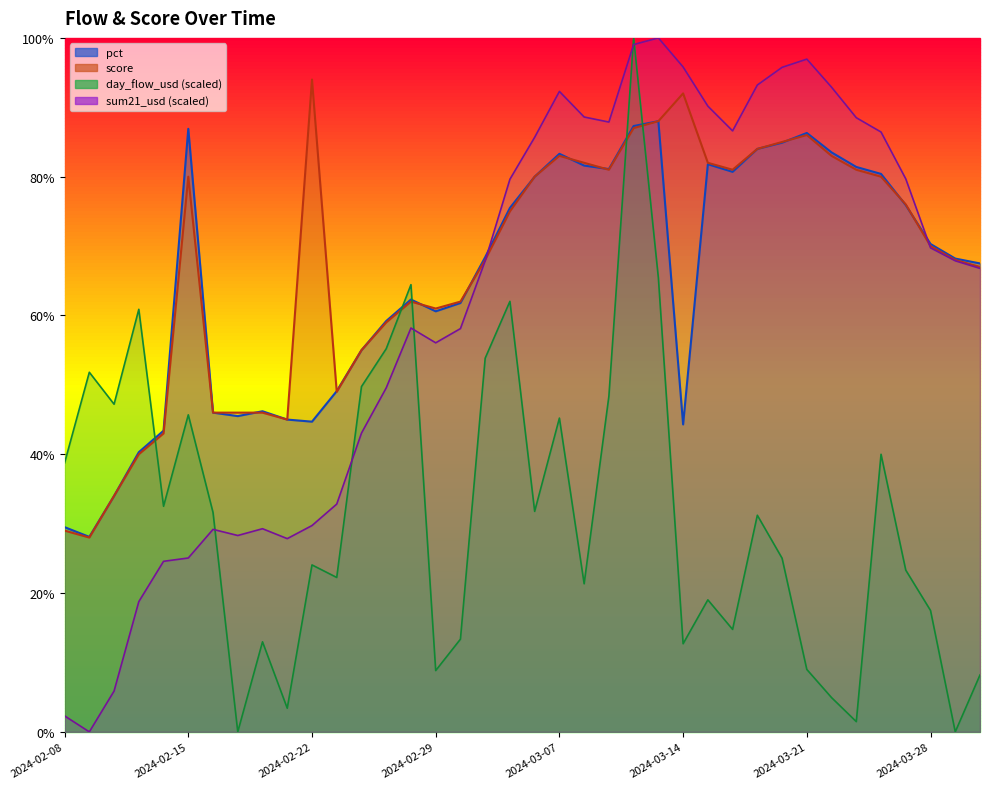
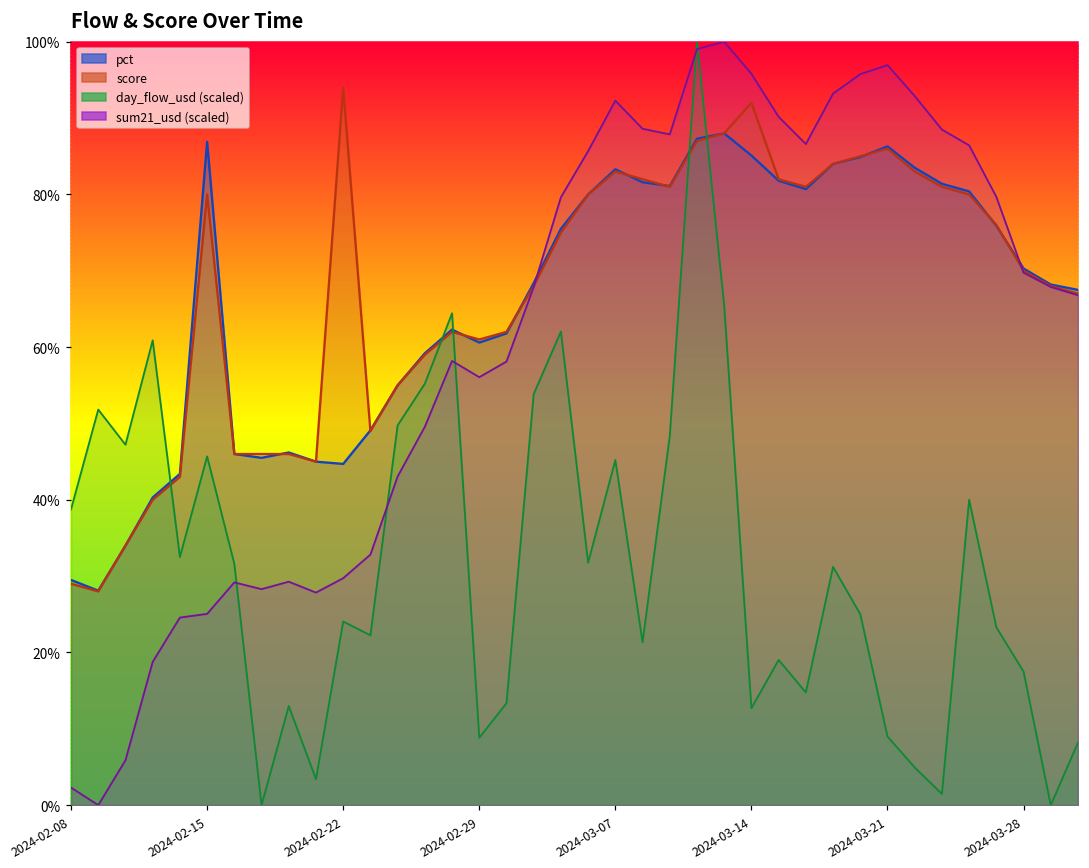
pct, 2024-03-14: 44% -> 85%
